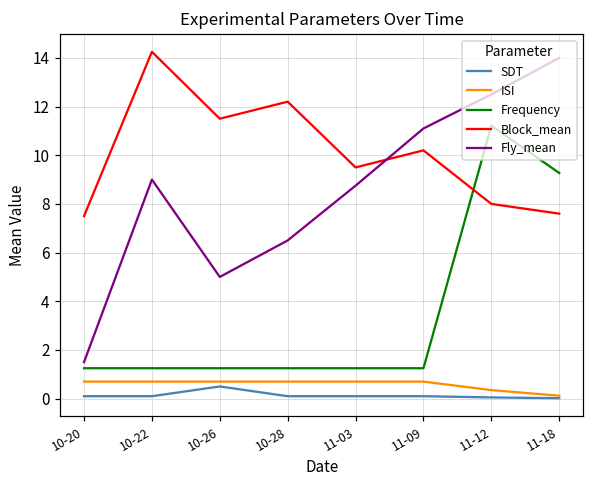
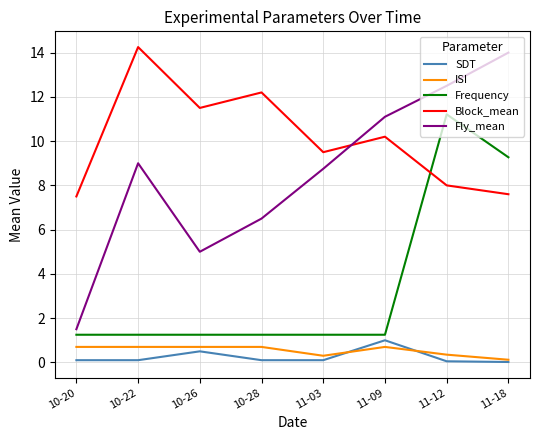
ISI, 11-03: 0.7 -> 0.3
SDT, 11-09: 0.1 -> 1.0
